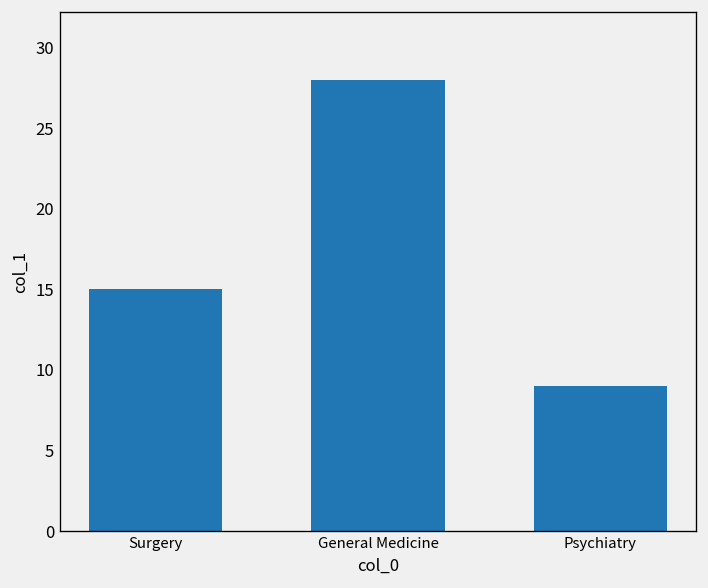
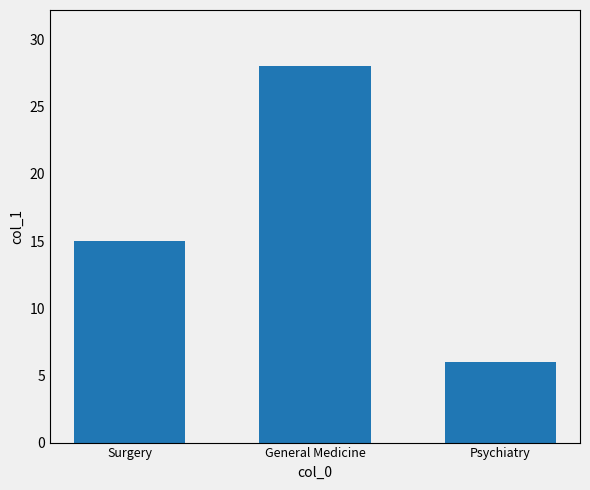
Psychiatry: 9 -> 6
